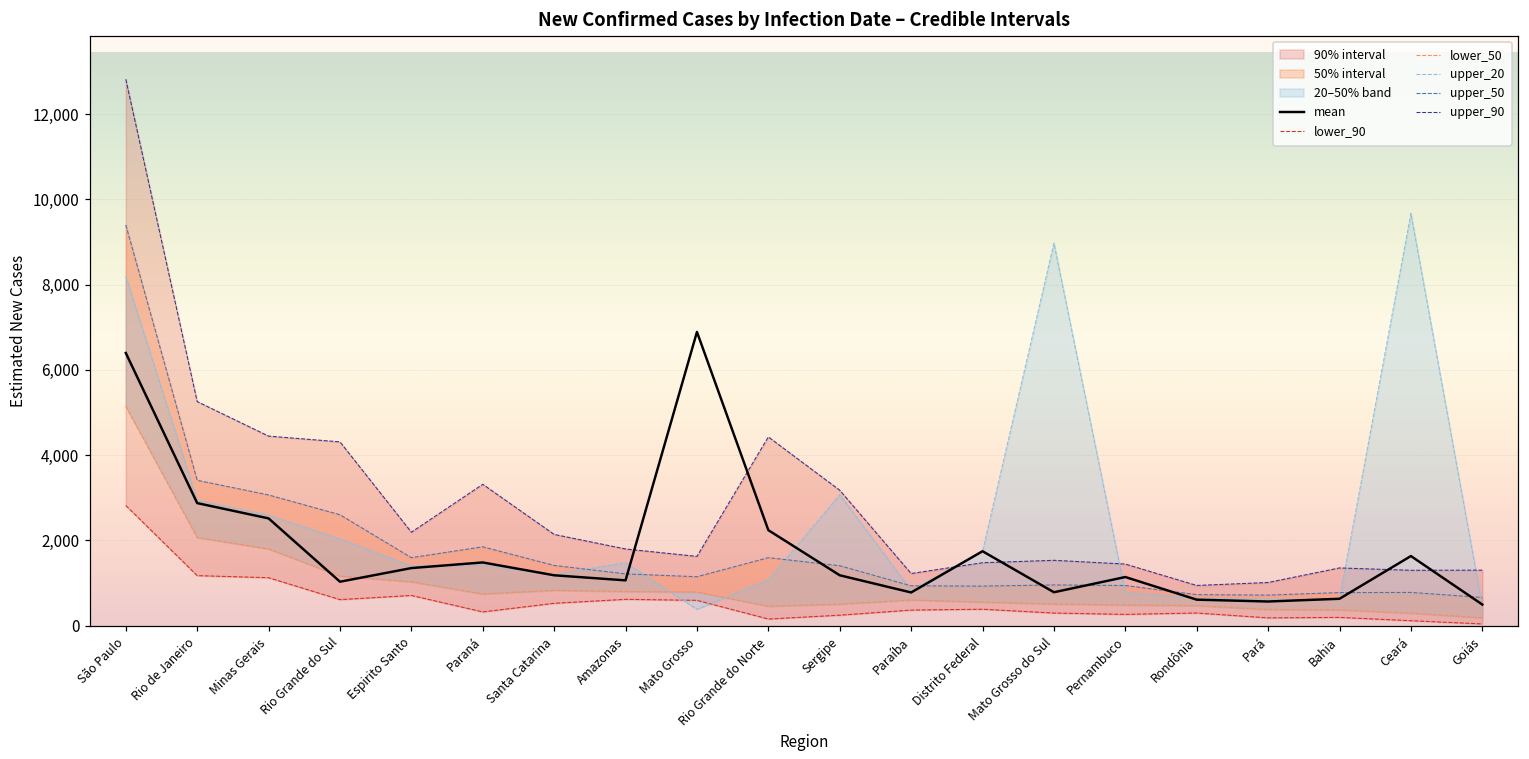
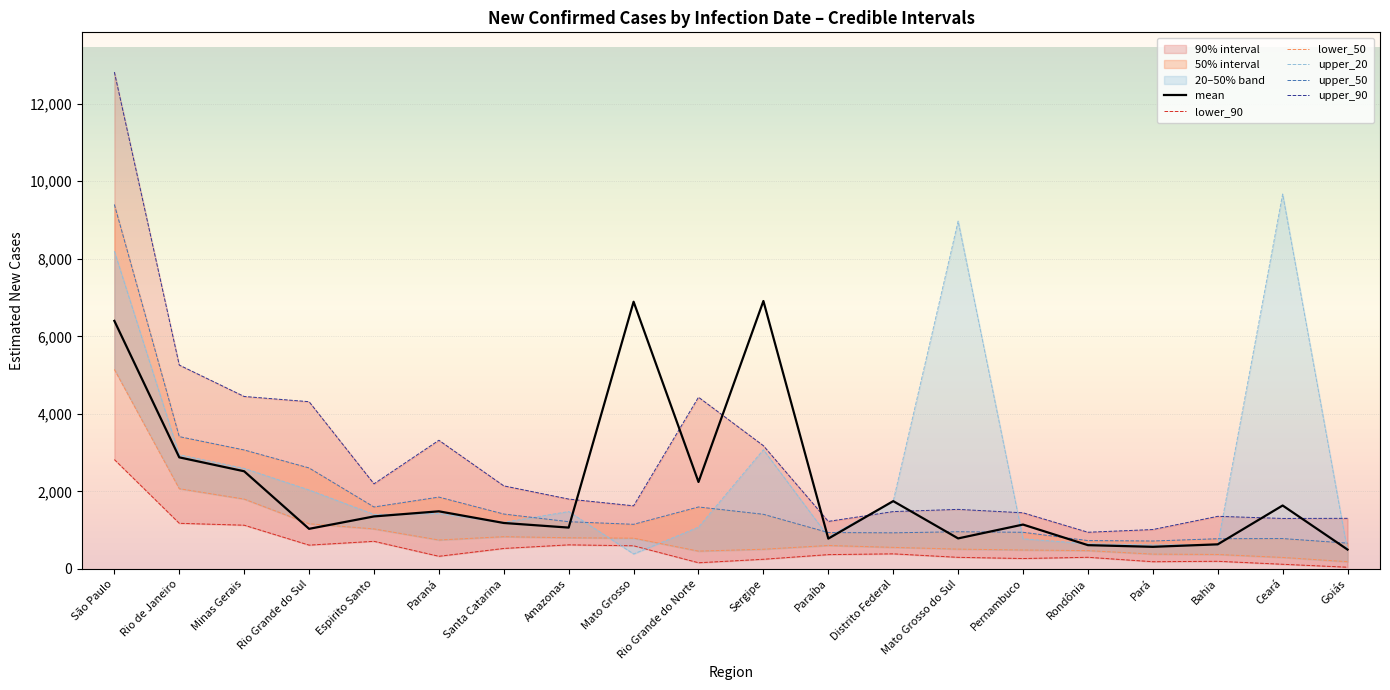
mean, Sergipe: 1,200 -> 6,900
